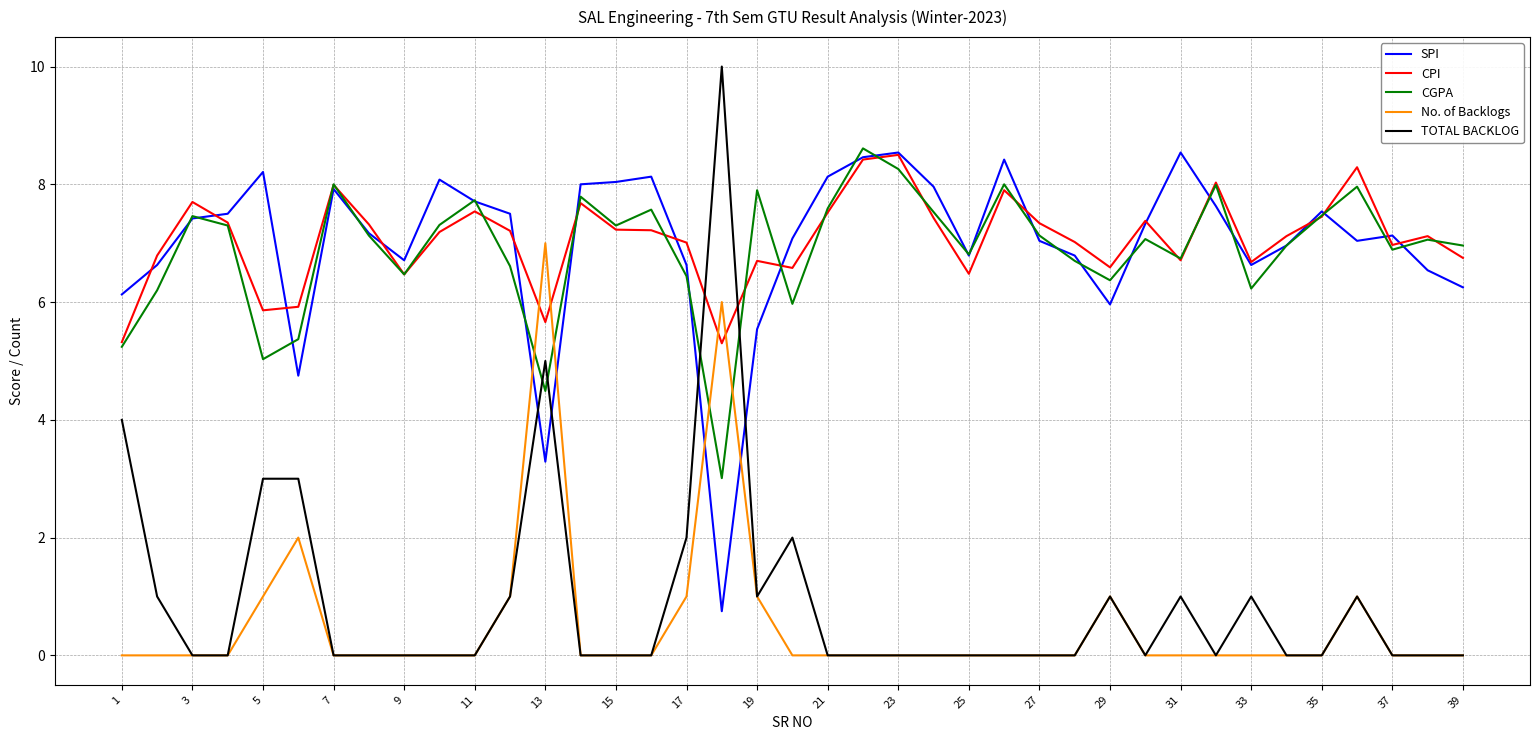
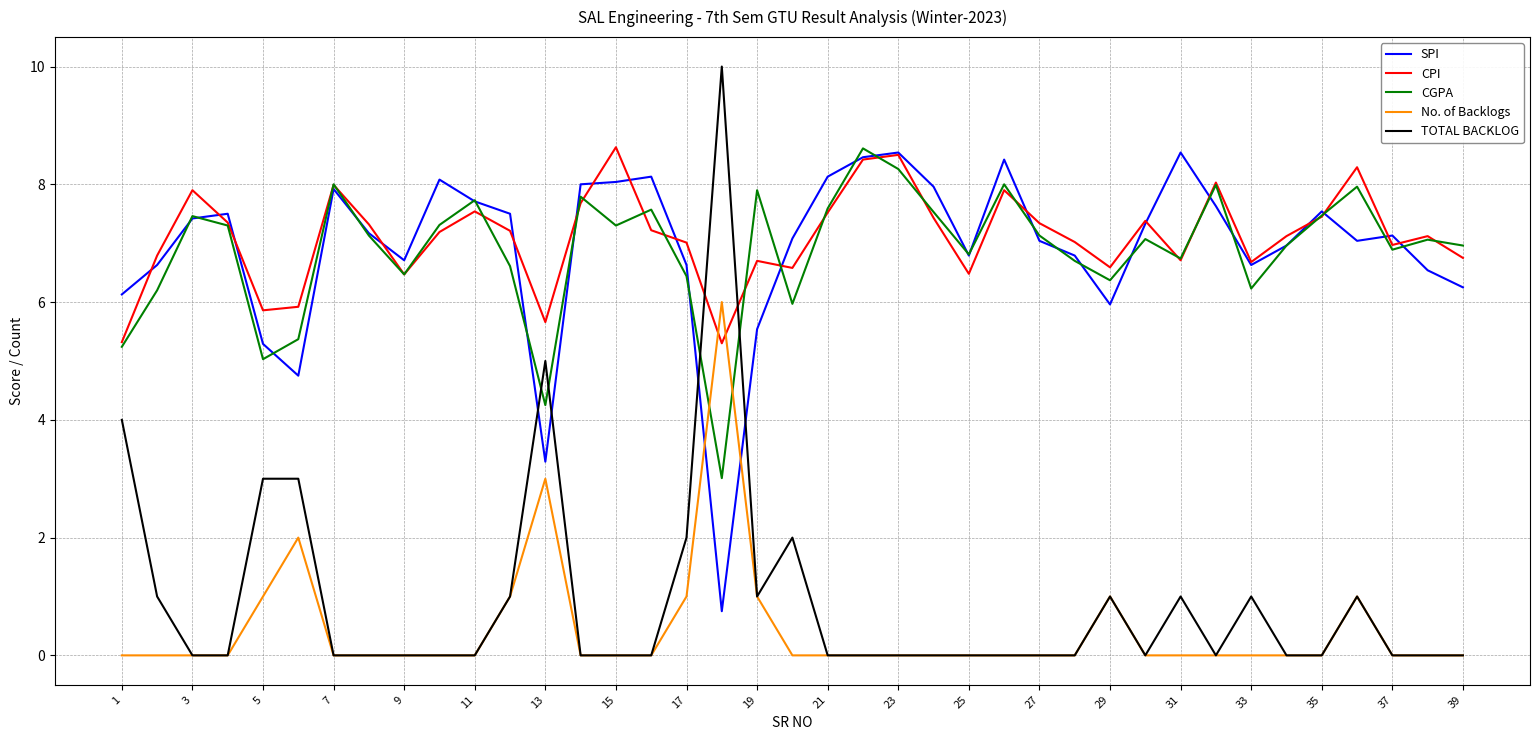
CPI, 3: 7.7 -> 7.9
SPI, 5: 8.2 -> 5.3
CGPA, 13: 4.5 -> 4.3
No. of Backlogs, 13: 7 -> 3
CPI, 15: 7.2 -> 8.6
